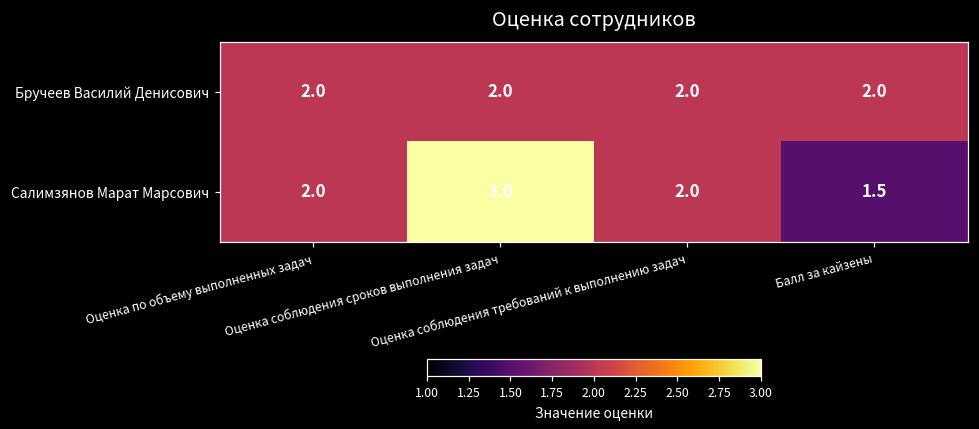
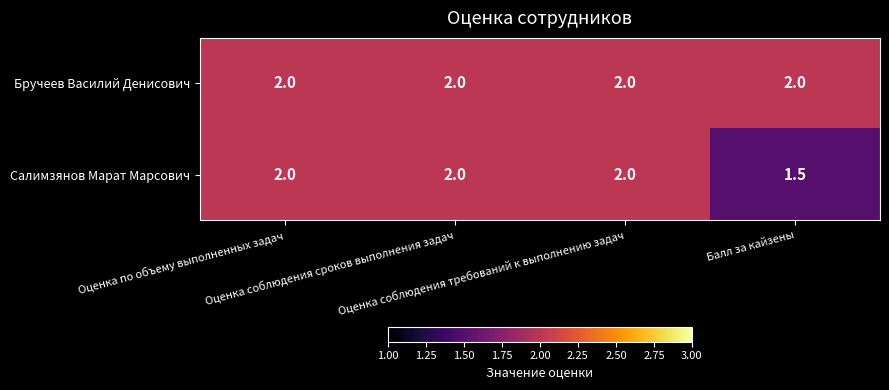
Салимзянов Марат Марсович, Оценка соблюдения сроков выполнения задач: 3.0 -> 2.0
